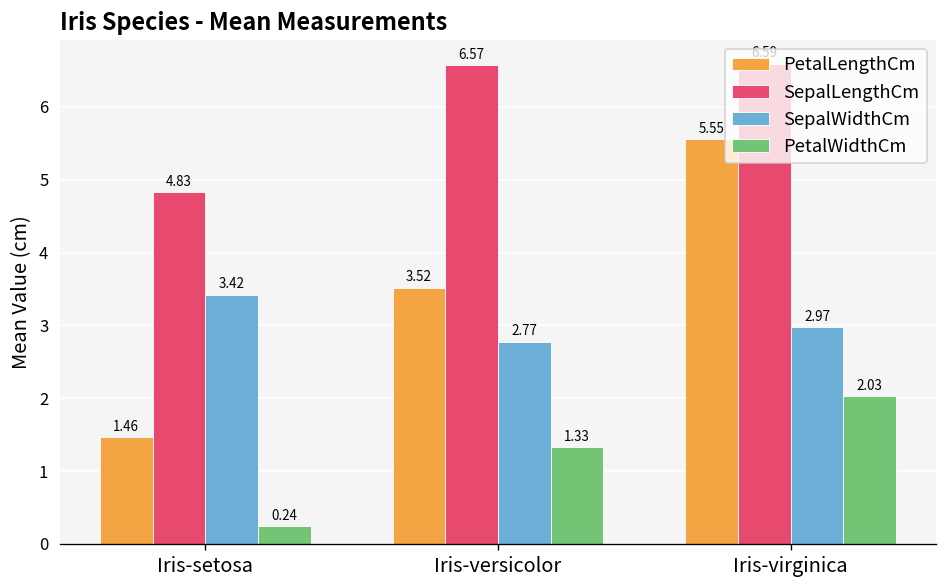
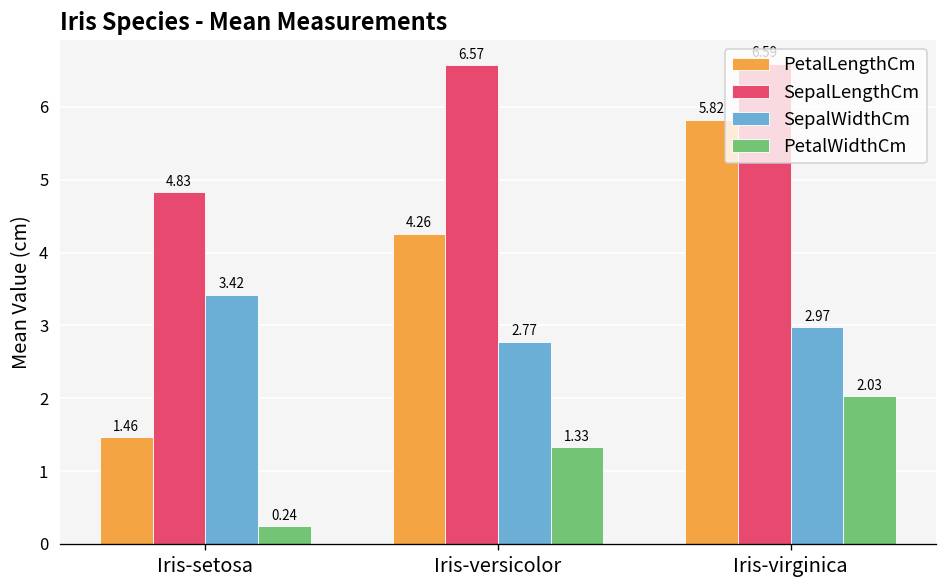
PetalLengthCm, Iris-versicolor: 3.52 -> 4.26
PetalLengthCm, Iris-virginica: 5.55 -> 5.82
